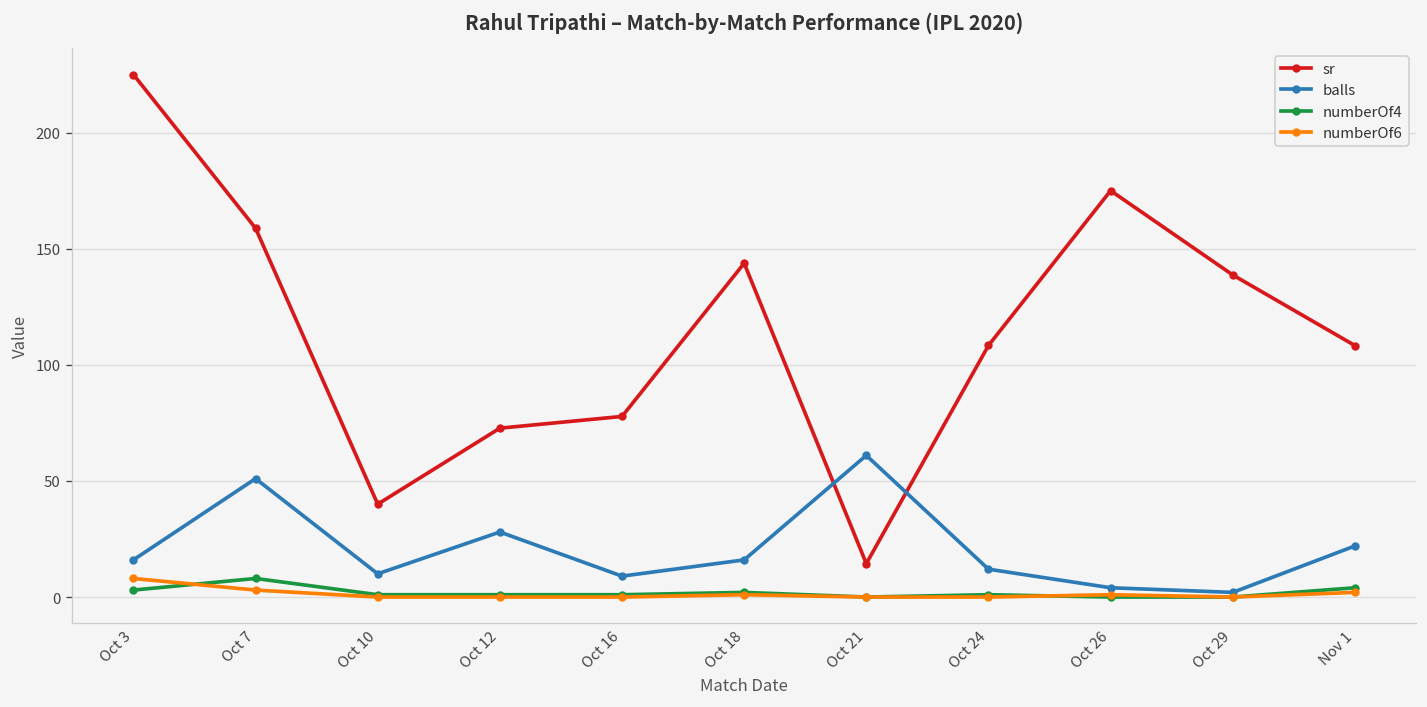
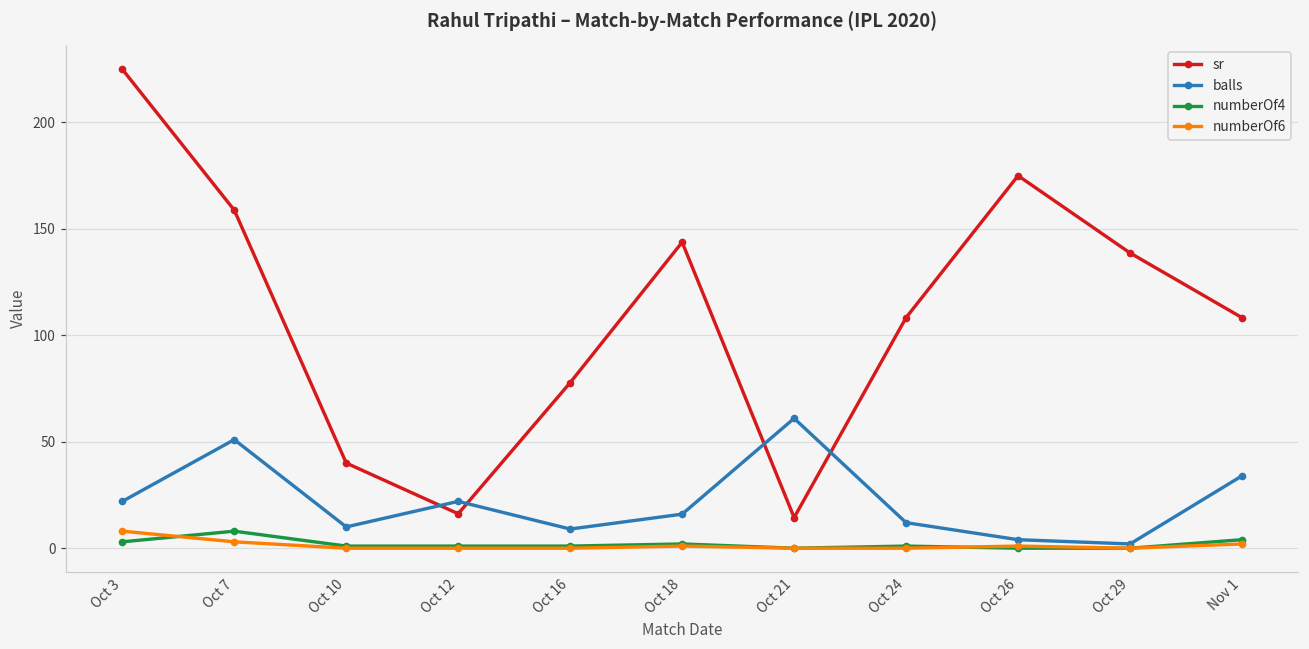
balls, Oct 3: 16 -> 22
sr, Oct 12: 73 -> 16
balls, Oct 12: 28 -> 22
balls, Nov 1: 22 -> 34
